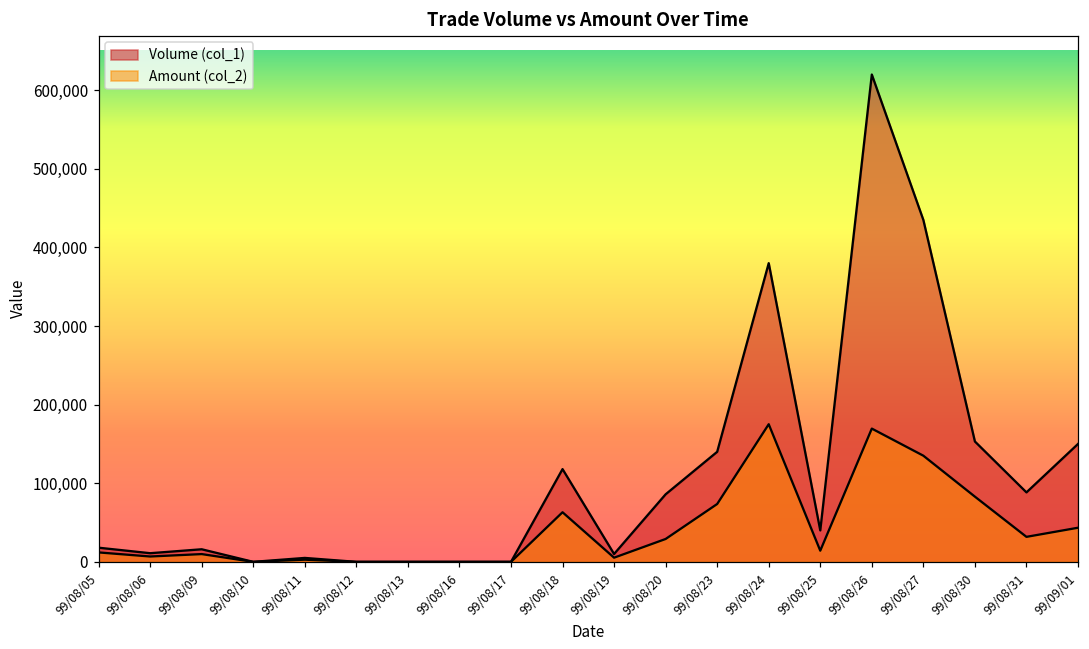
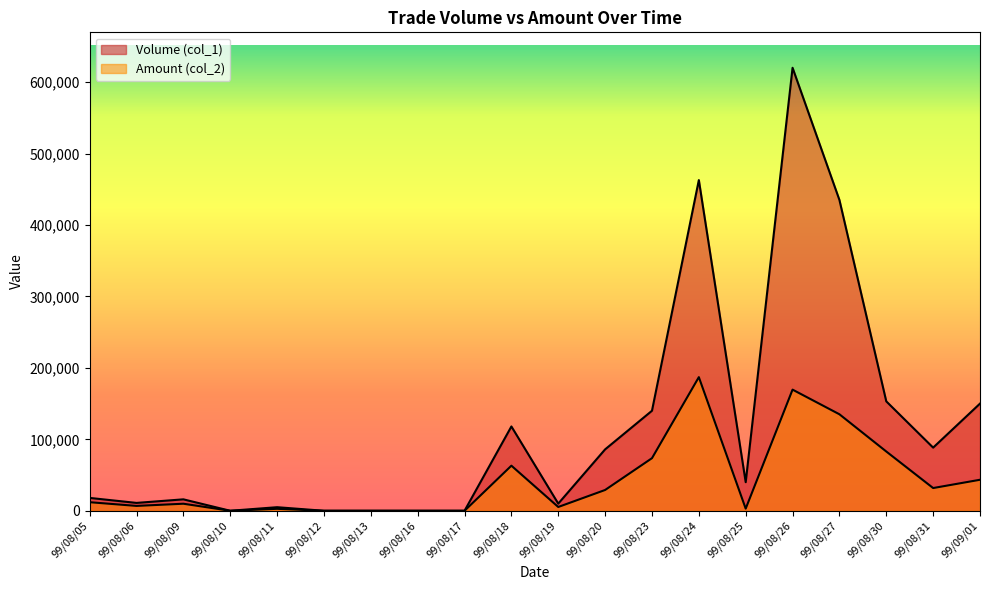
Volume (col_1), 99/08/24: 380,000 -> 460,000
Amount (col_2), 99/08/24: 180,000 -> 190,000
Amount (col_2), 99/08/25: 10,000 -> 0
